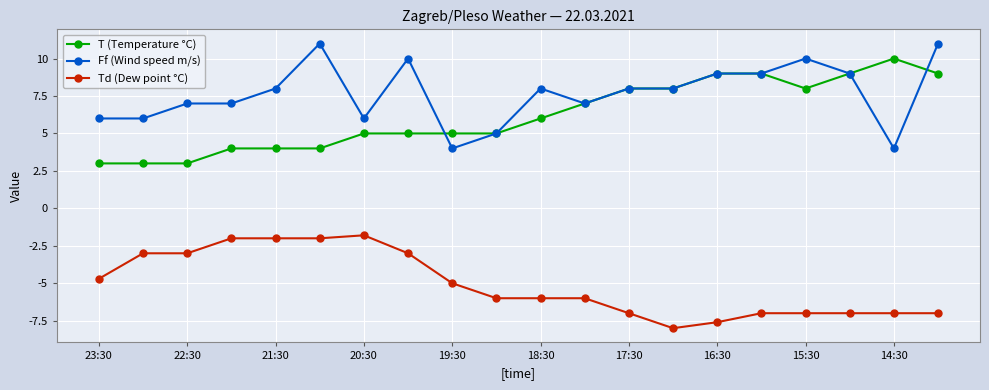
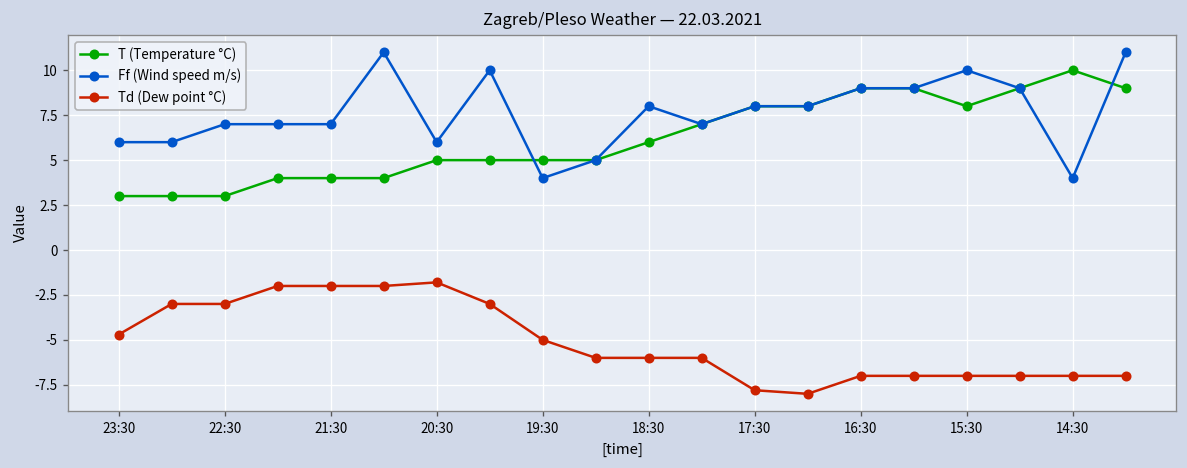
Ff (Wind speed m/s), 21:30: 8 -> 7
Td (Dew point °C), 17:30: -7.0 -> -7.8
Td (Dew point °C), 16:30: -7.6 -> -7.0
